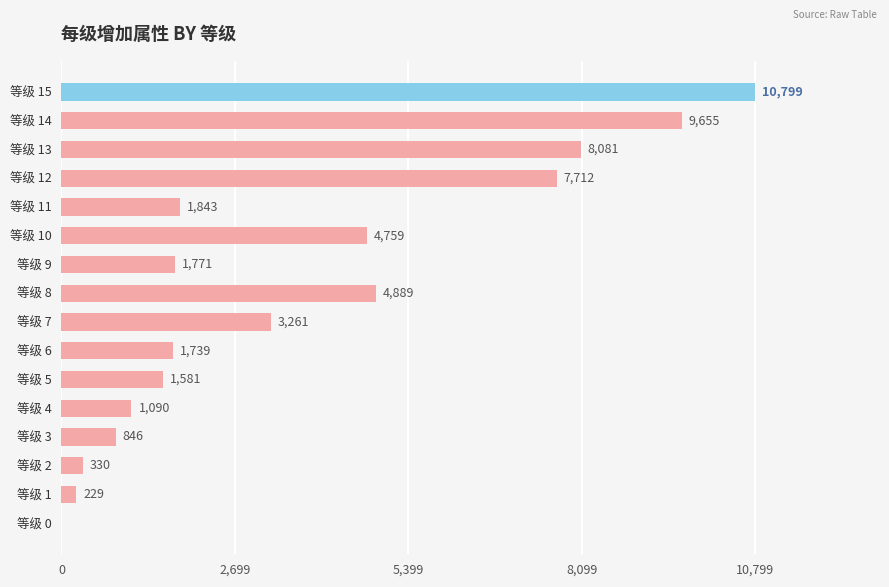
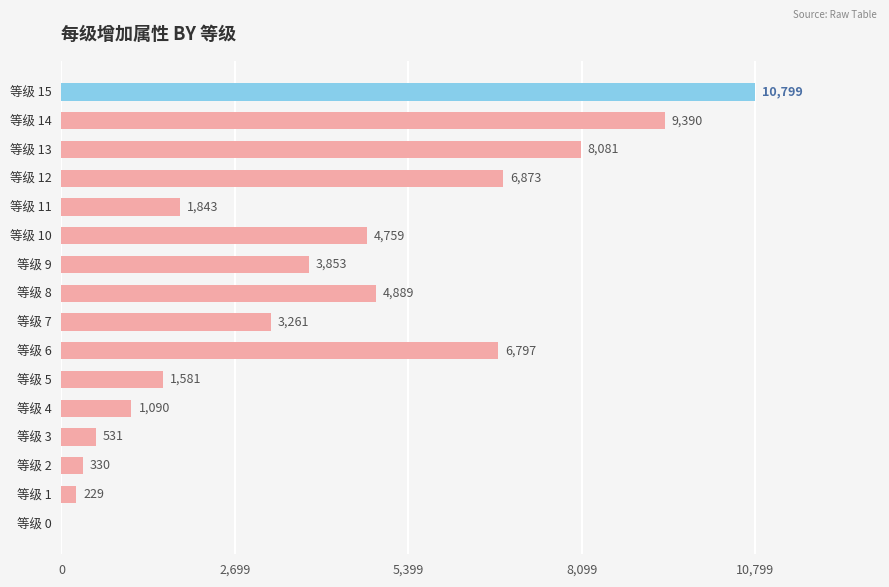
等级 14: 9,655 -> 9,390
等级 12: 7,712 -> 6,873
等级 9: 1,771 -> 3,853
等级 6: 1,739 -> 6,797
等级 3: 846 -> 531
